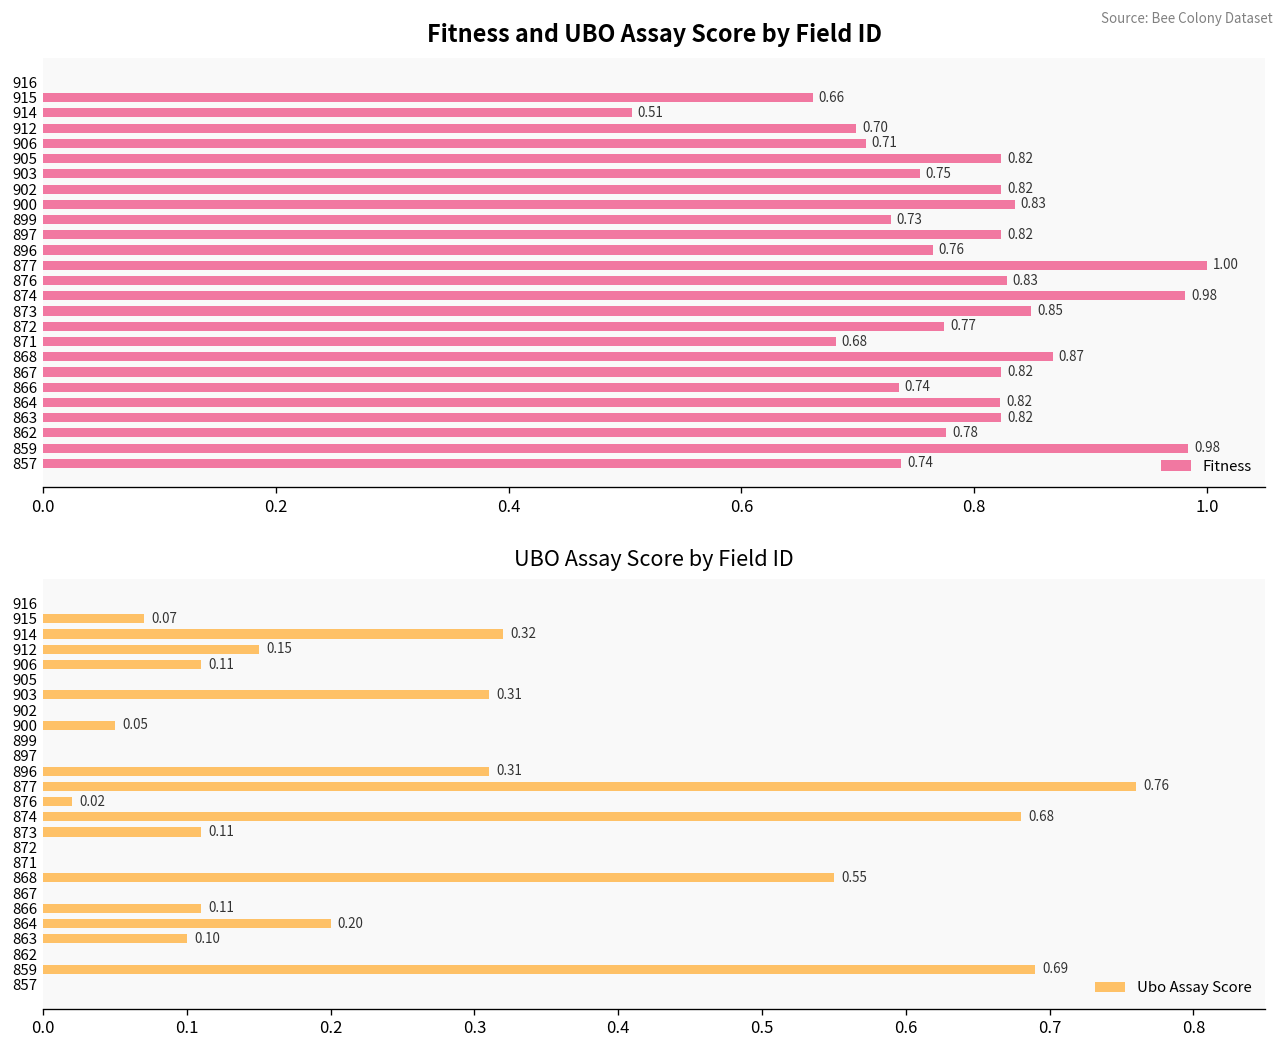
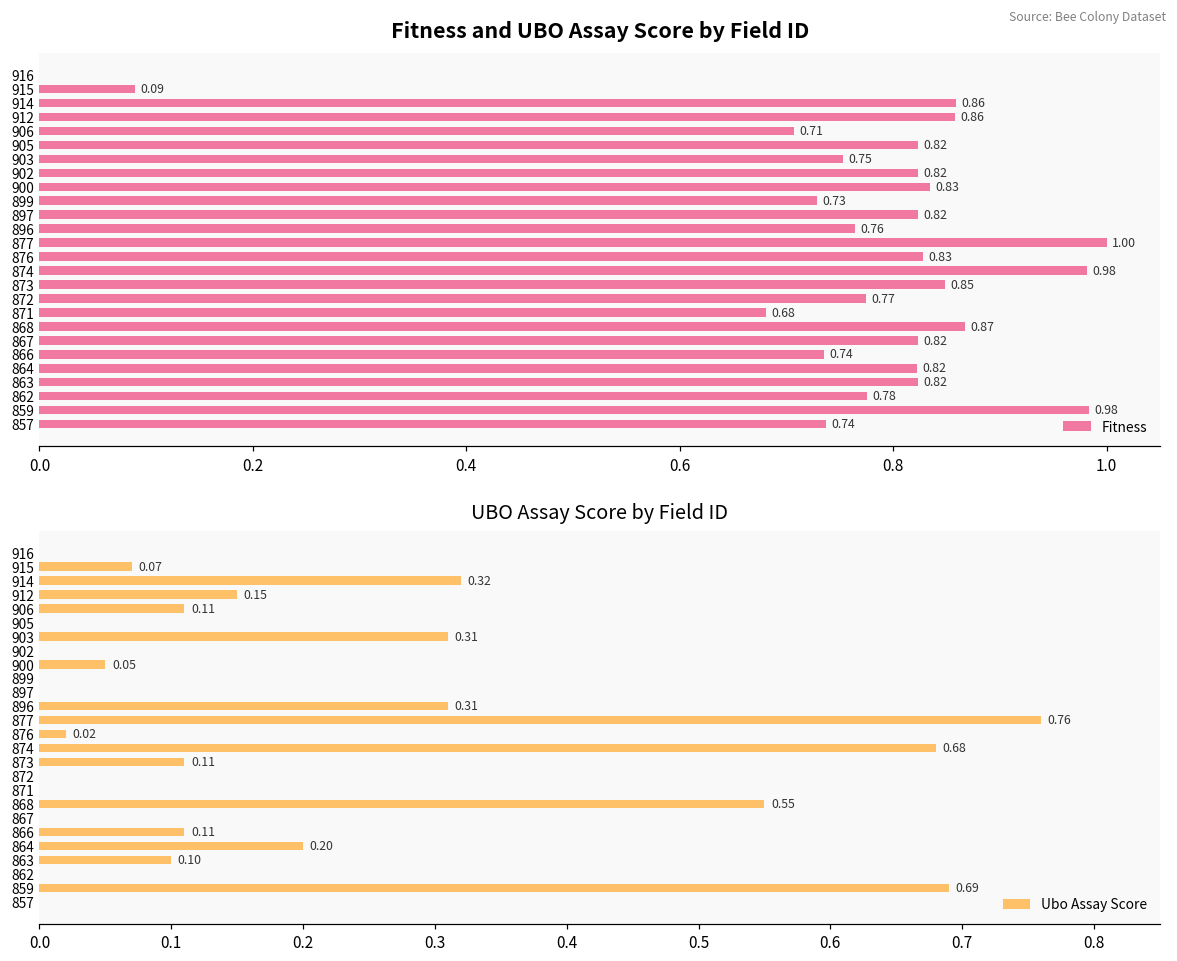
Fitness and UBO Assay Score by Field ID, 915: 0.66 -> 0.09
Fitness and UBO Assay Score by Field ID, 914: 0.51 -> 0.86
Fitness and UBO Assay Score by Field ID, 912: 0.70 -> 0.86
